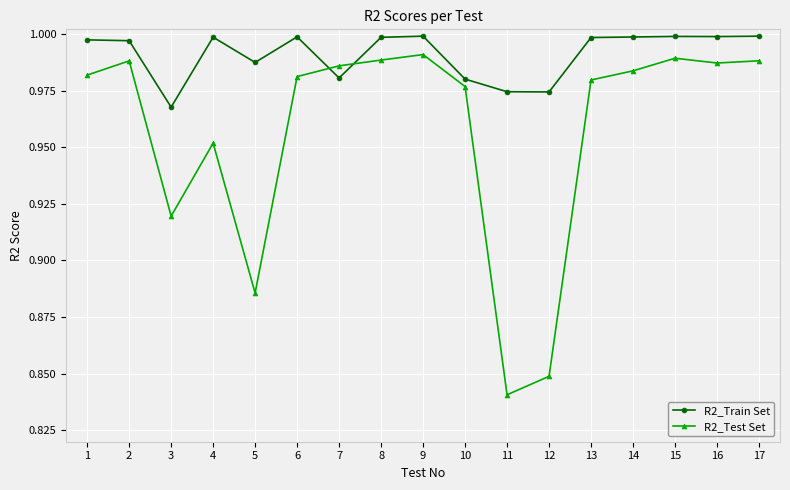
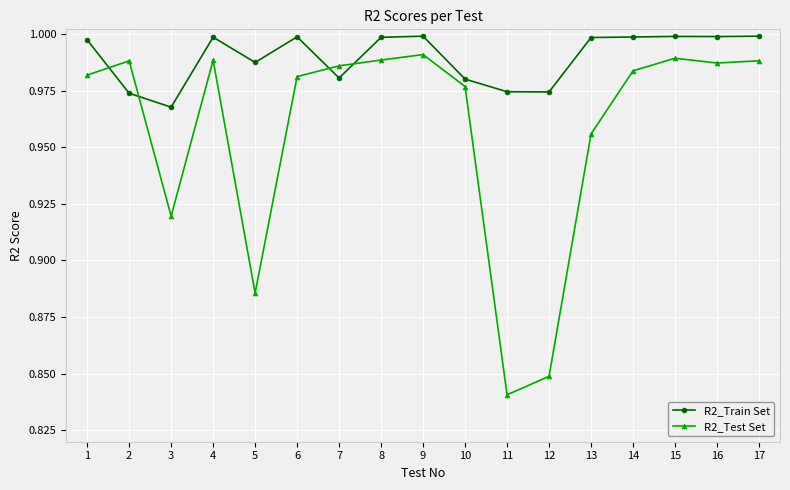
R2_Train Set, 2: 0.997 -> 0.974
R2_Test Set, 4: 0.952 -> 0.988
R2_Test Set, 13: 0.980 -> 0.956
